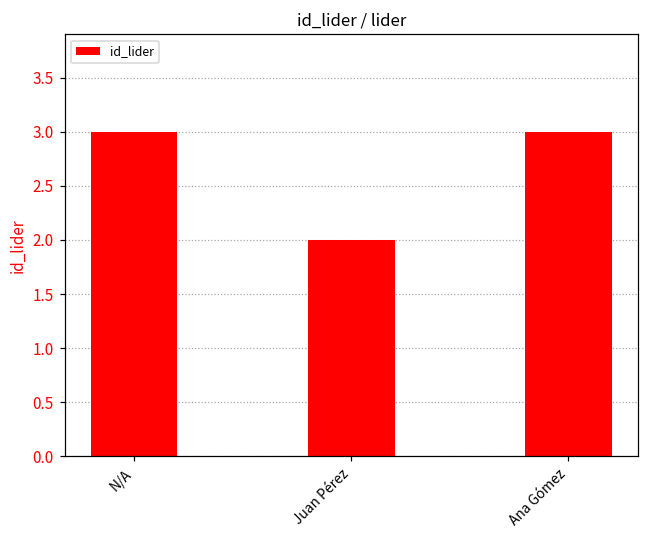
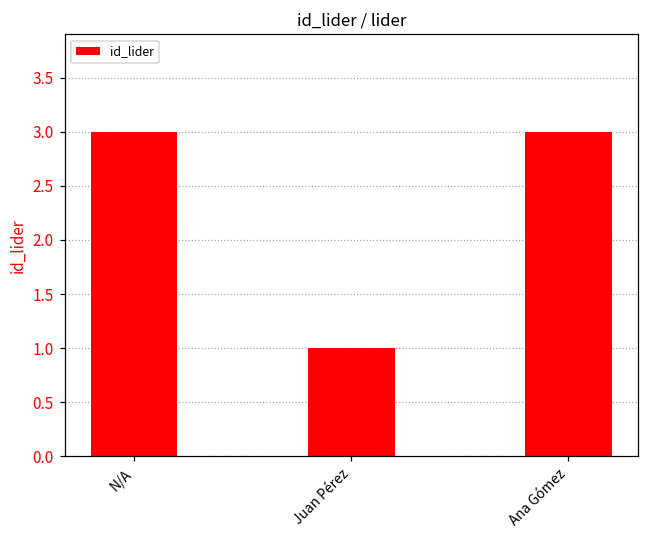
Juan Pérez: 2 -> 1
